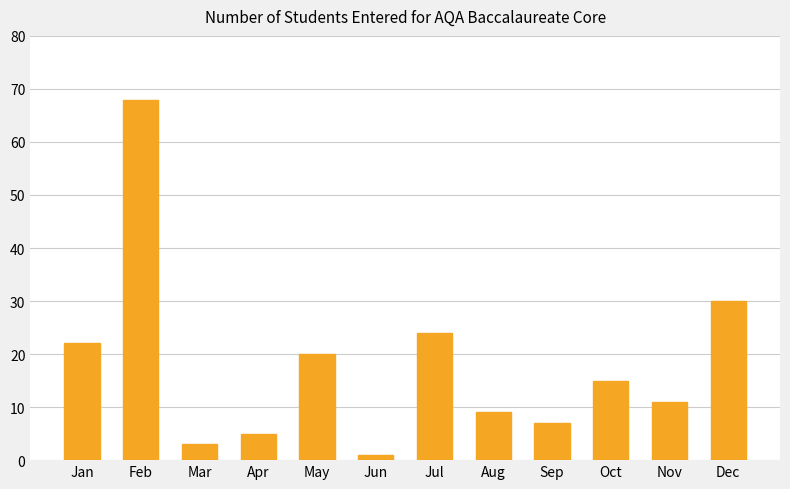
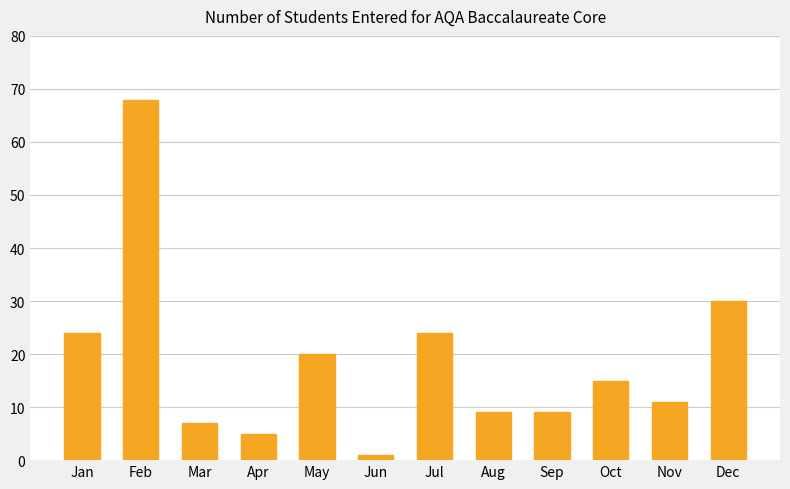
Jan: 22 -> 24
Mar: 3 -> 7
Sep: 7 -> 9
